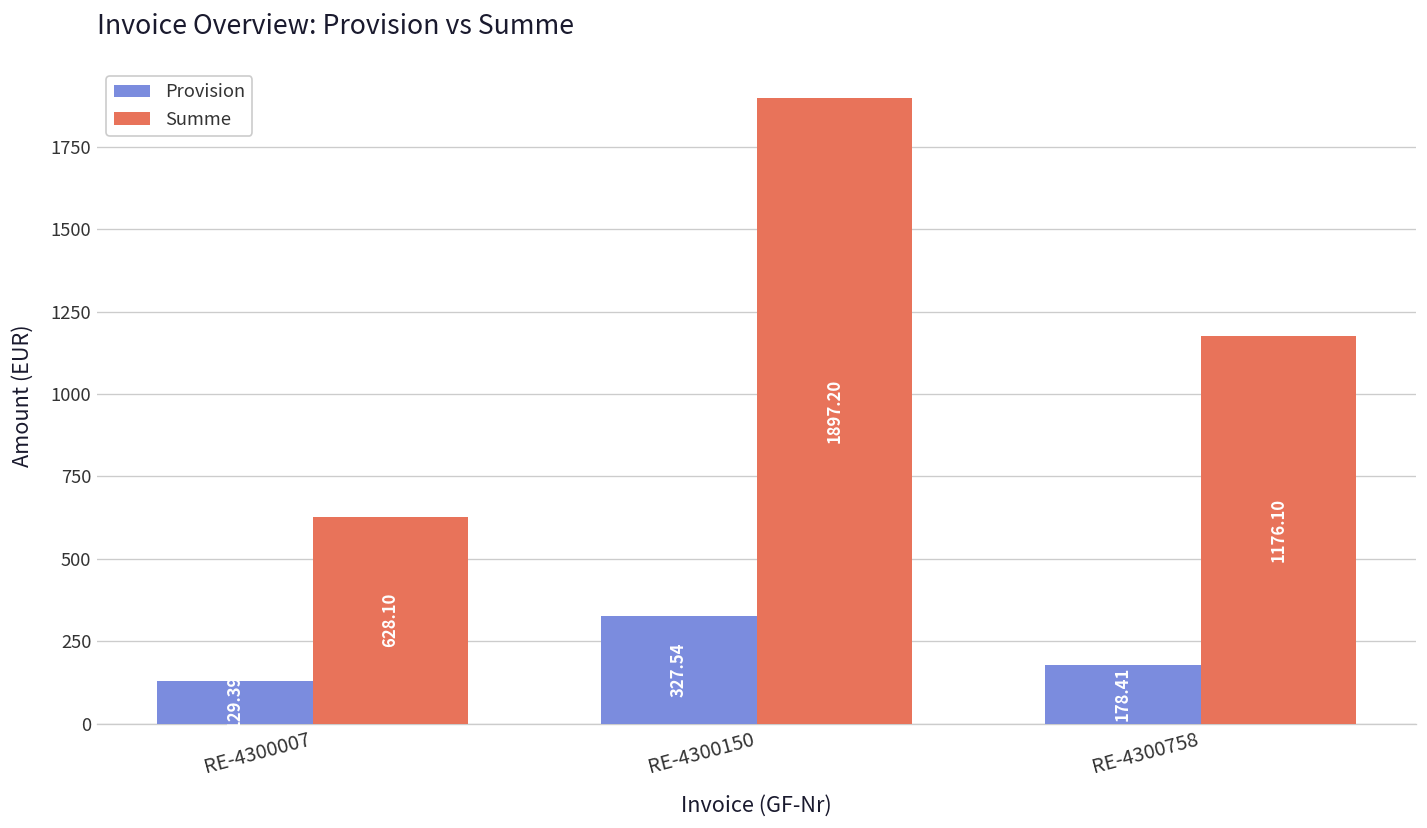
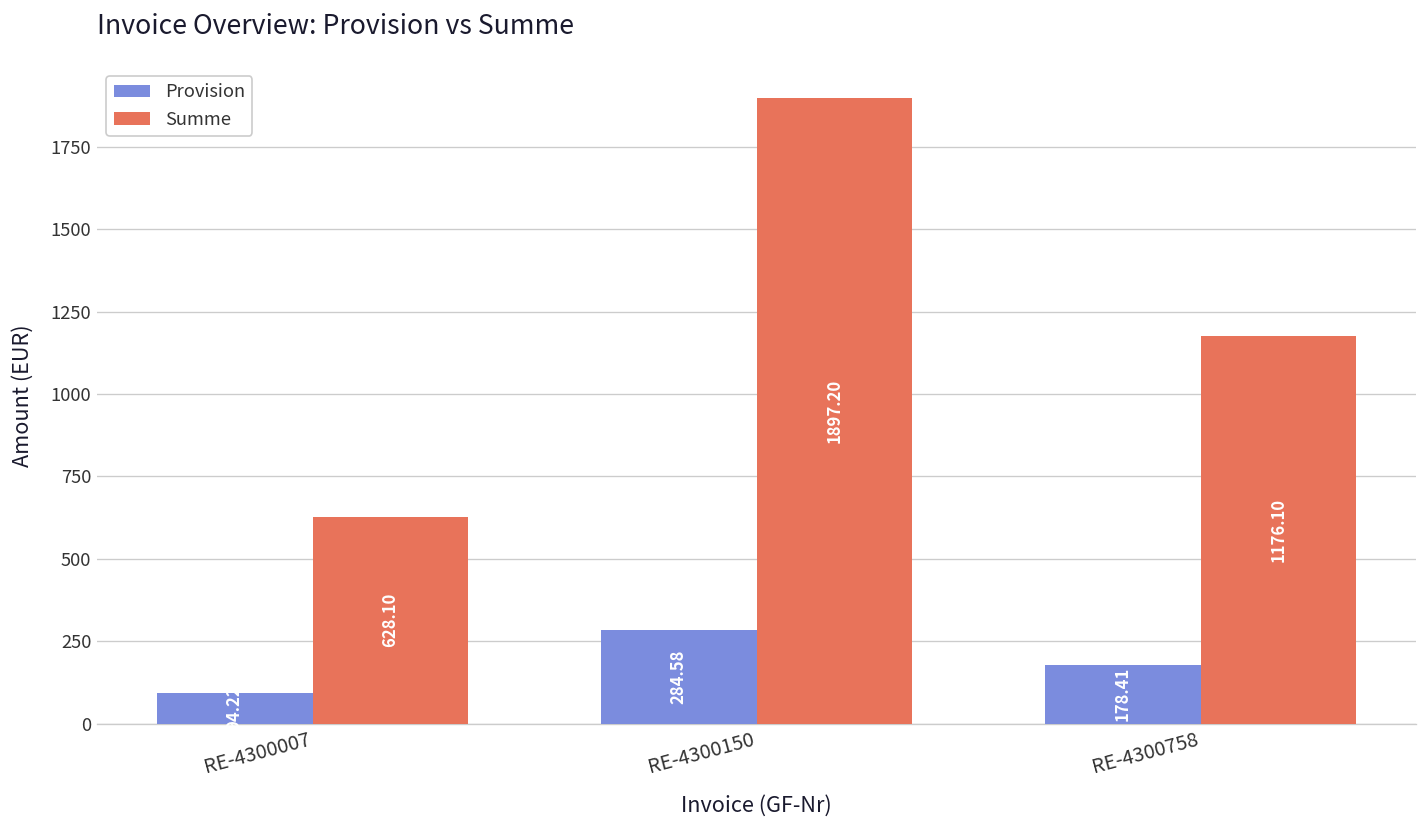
Provision, RE-4300007: 129.39 -> 94.22
Provision, RE-4300150: 327.54 -> 284.58
